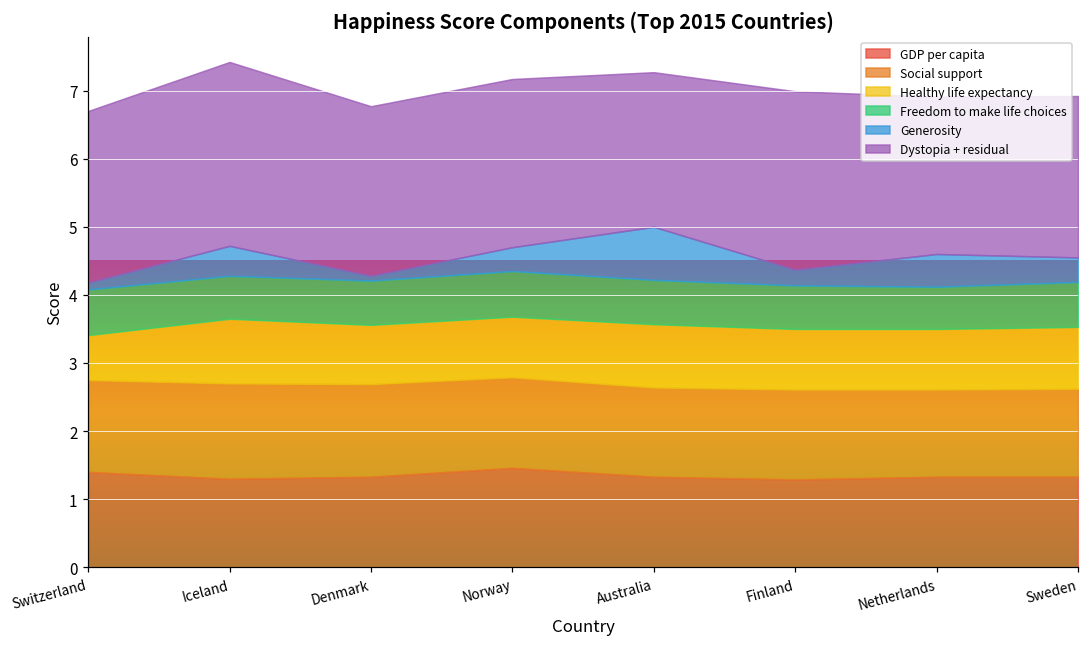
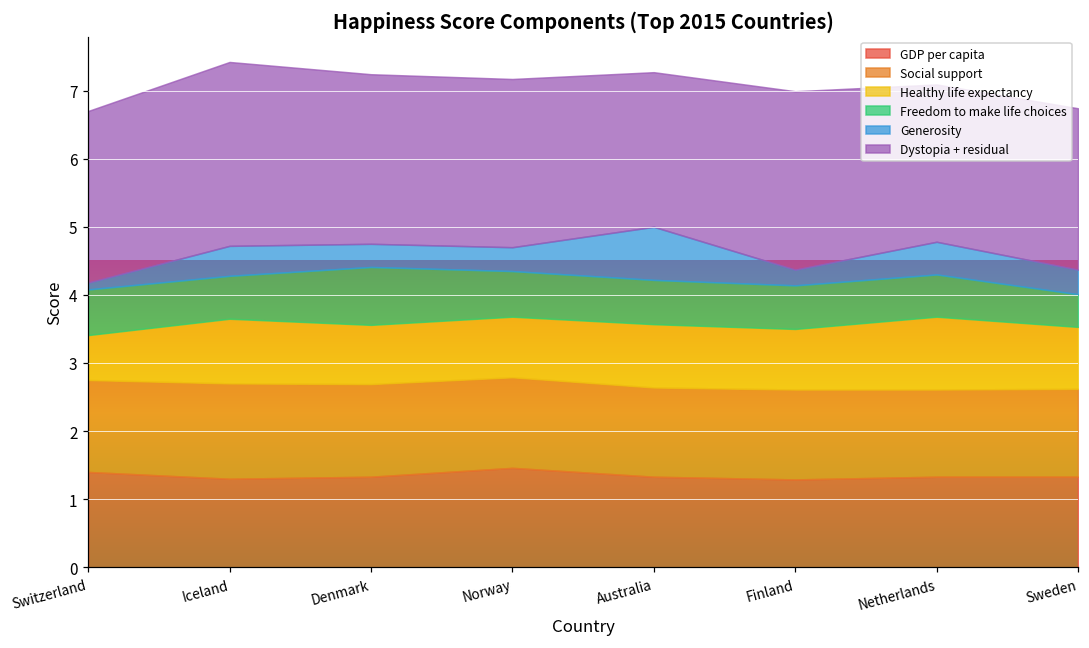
Freedom to make life choices, Denmark: 0.7 -> 0.8
Generosity, Denmark: 0.1 -> 0.3
Healthy life expectancy, Netherlands: 0.9 -> 1.1
Freedom to make life choices, Sweden: 0.7 -> 0.5
